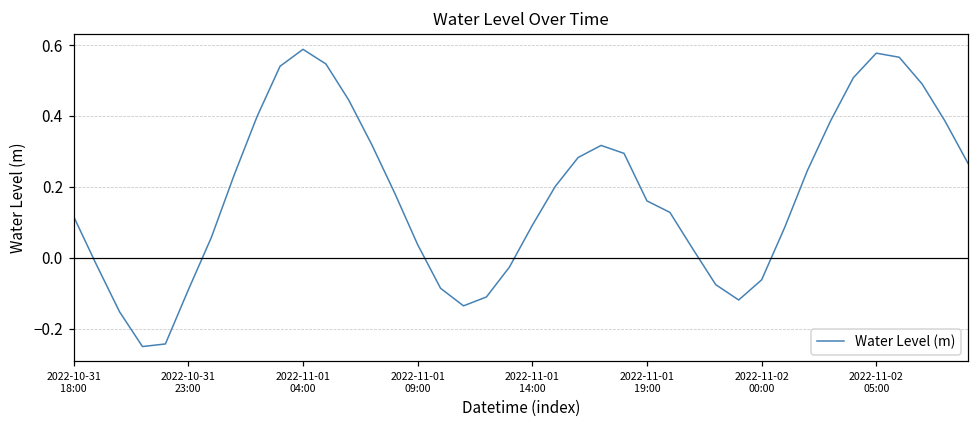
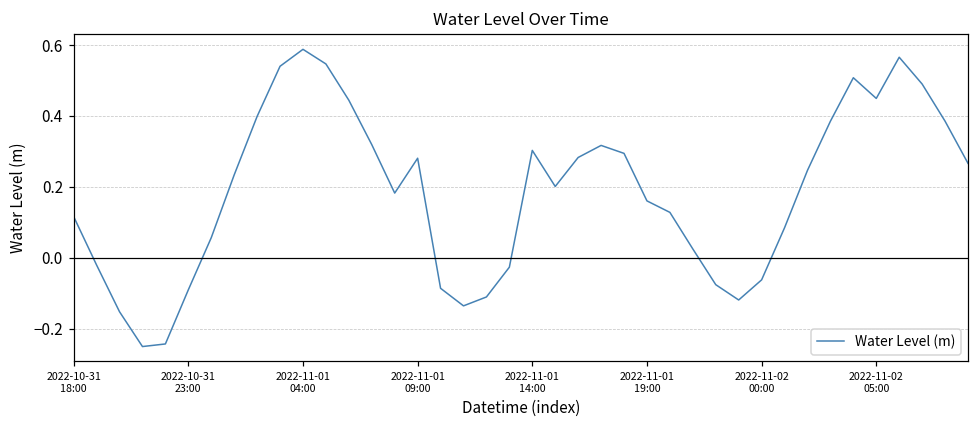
2022-11-01 09:00: 0.04 -> 0.28
2022-11-01 14:00: 0.09 -> 0.30
2022-11-02 05:00: 0.58 -> 0.45
